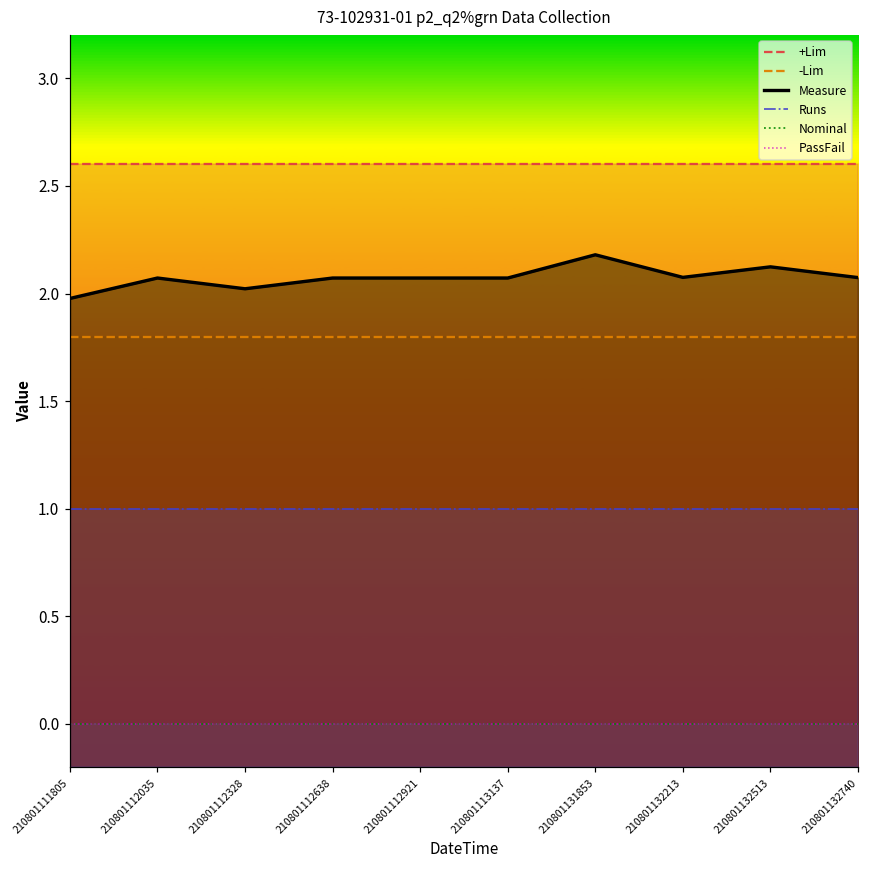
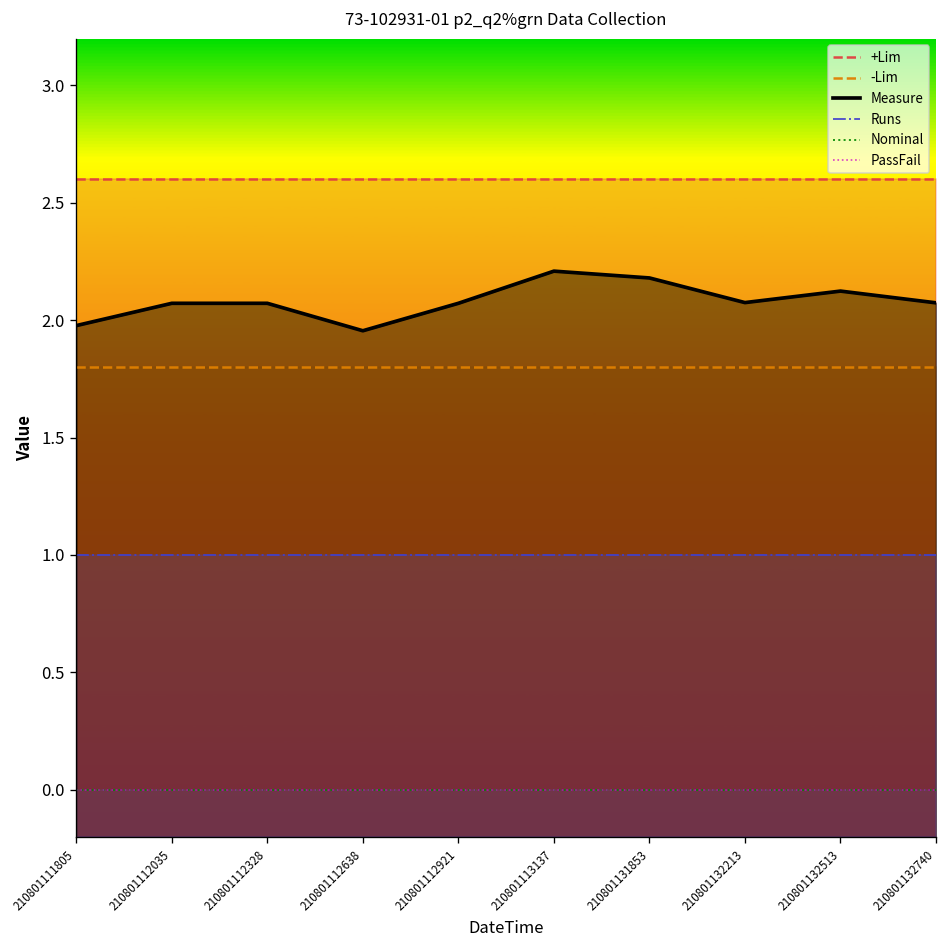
Measure, 210801112328: 2.02 -> 2.07
Measure, 210801112638: 2.07 -> 1.96
Measure, 210801113137: 2.07 -> 2.21
